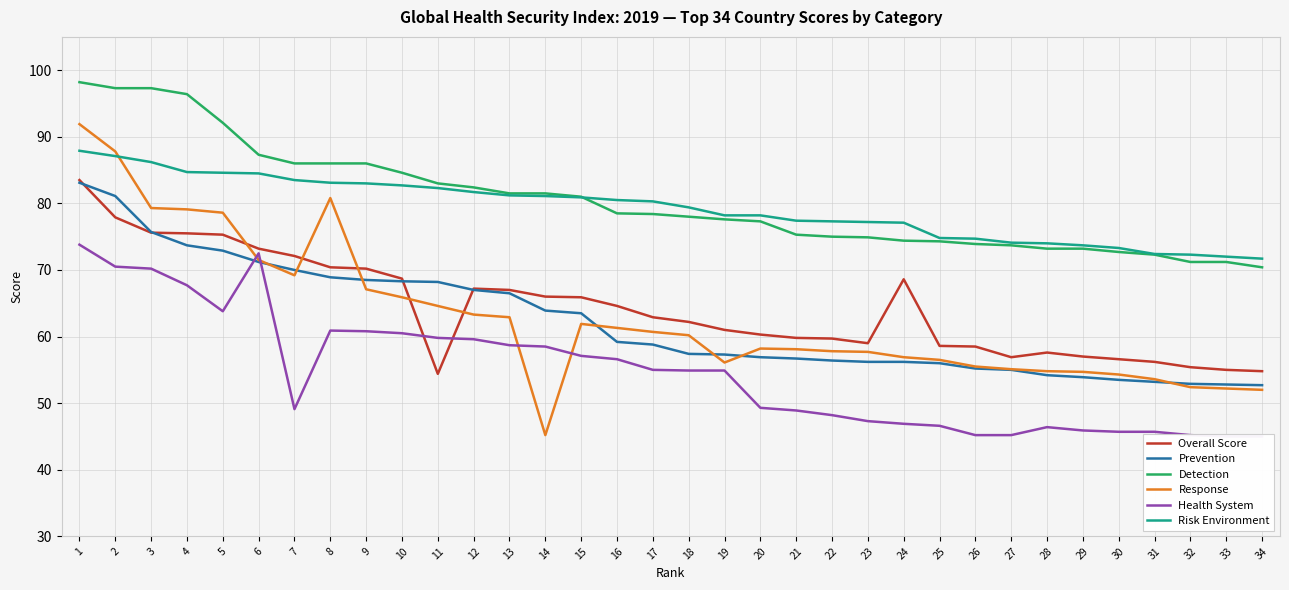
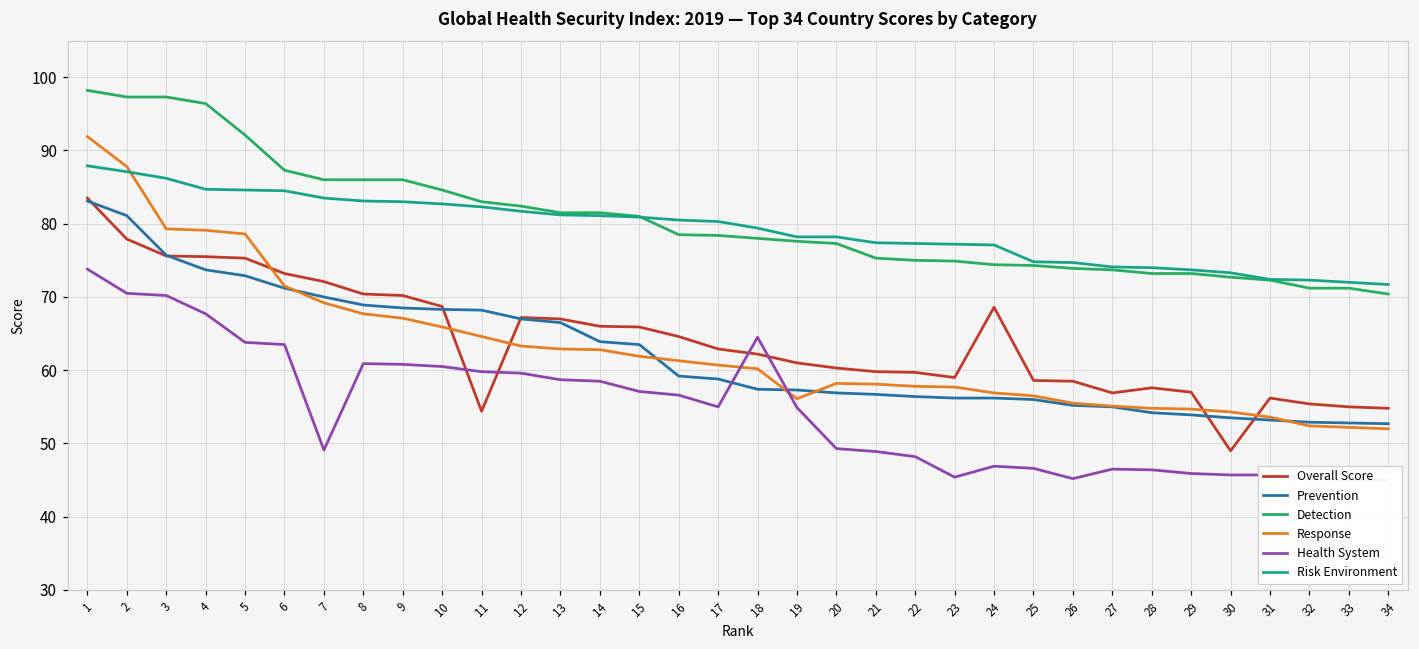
Health System, 6: 73 -> 64
Response, 8: 81 -> 68
Response, 14: 45 -> 63
Health System, 18: 55 -> 65
Health System, 23: 47 -> 45
Health System, 27: 45 -> 47
Overall Score, 30: 57 -> 49
